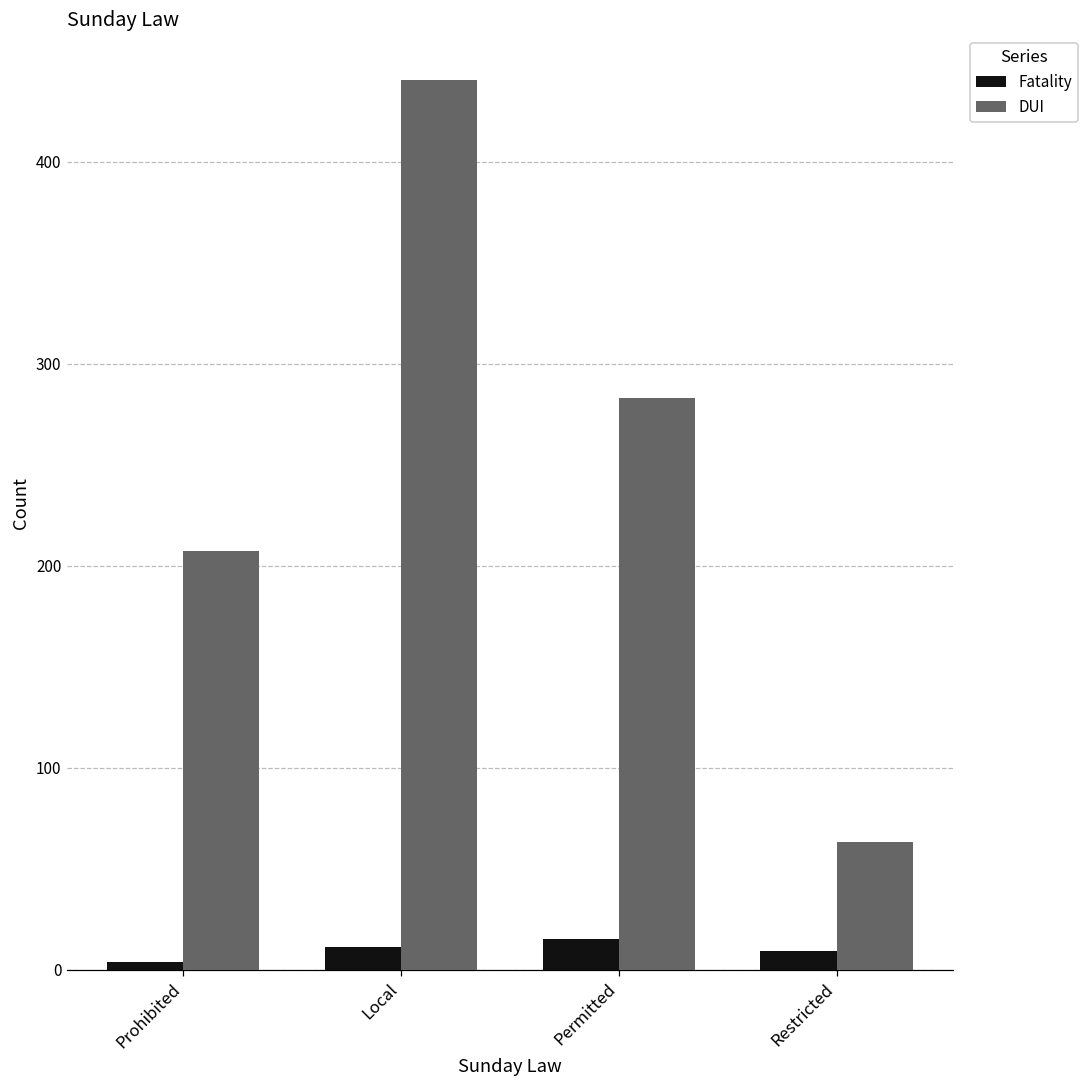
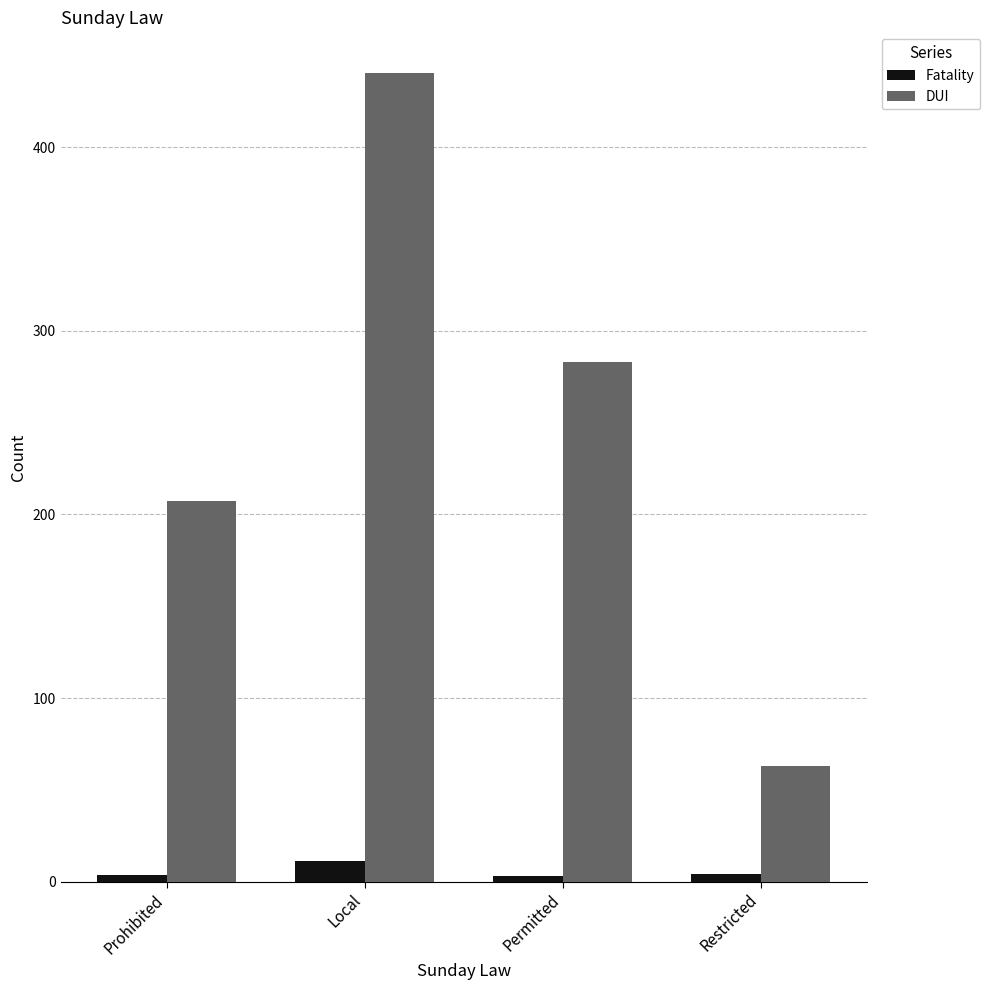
Fatality, Permitted: 15 -> 3
Fatality, Restricted: 9 -> 4
